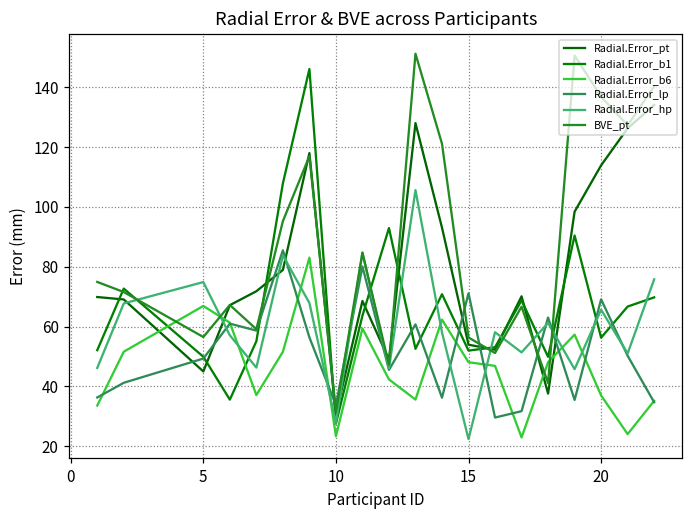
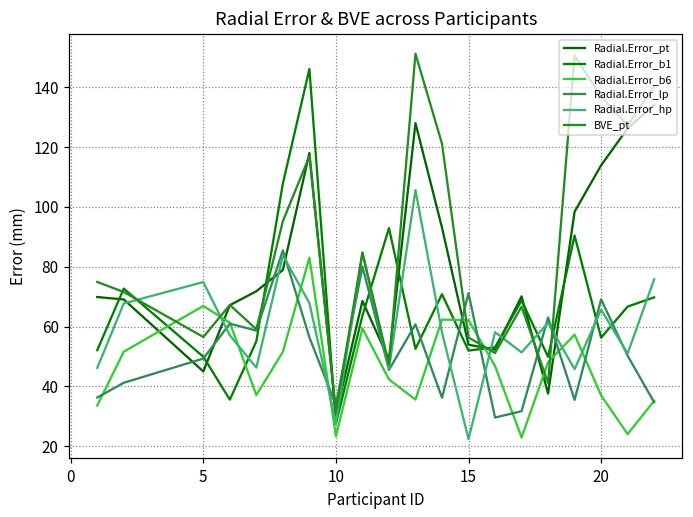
Radial.Error_b6, 15: 48 -> 62
